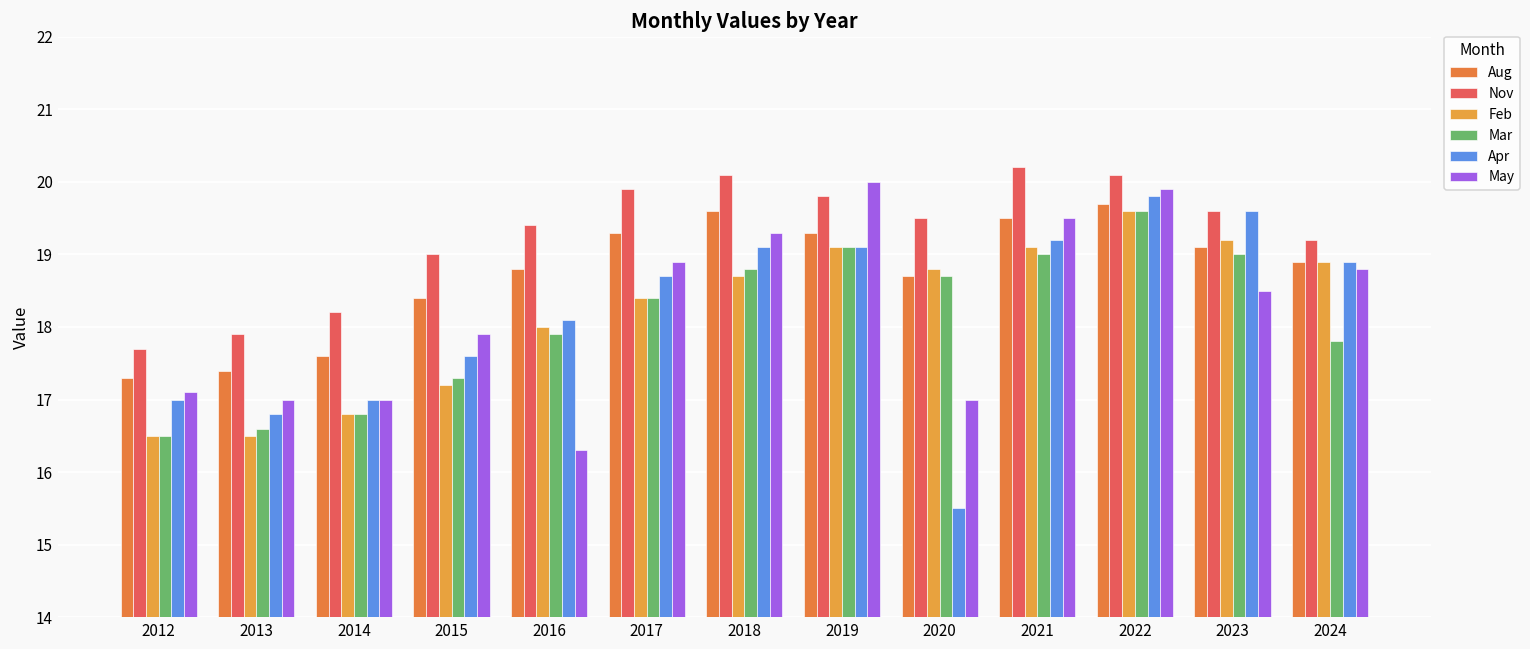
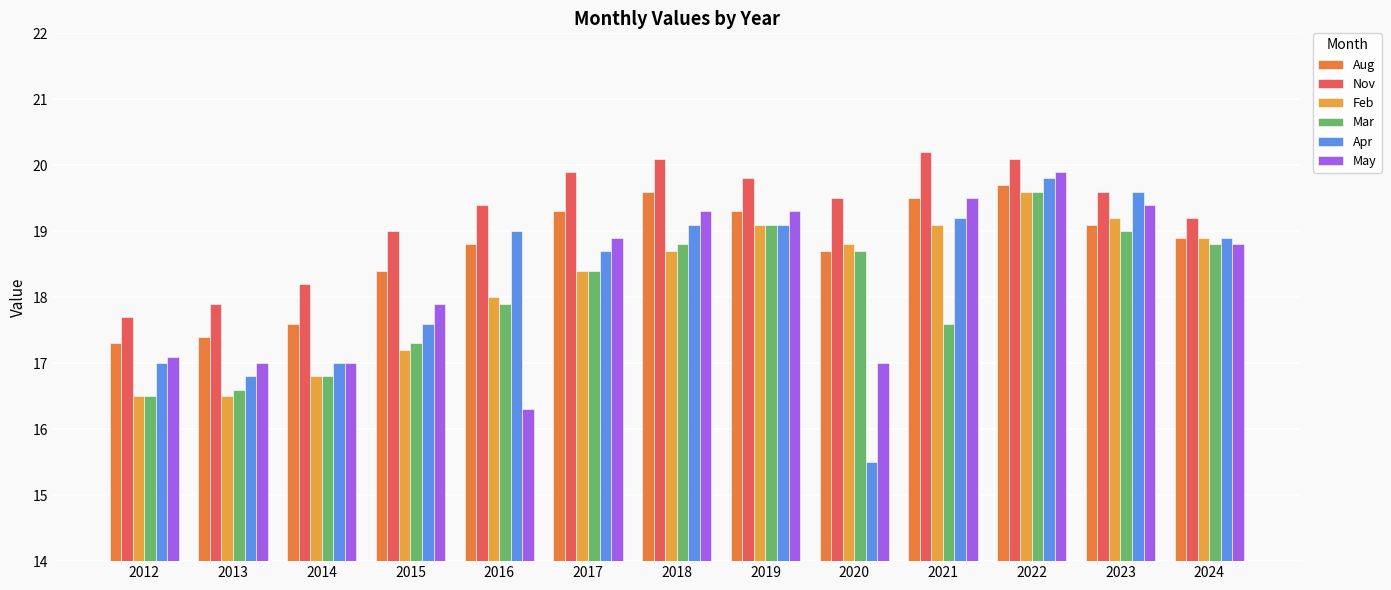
Apr, 2016: 18.1 -> 19.0
May, 2019: 20.0 -> 19.3
Mar, 2021: 19.0 -> 17.6
May, 2023: 18.5 -> 19.4
Mar, 2024: 17.8 -> 18.8
